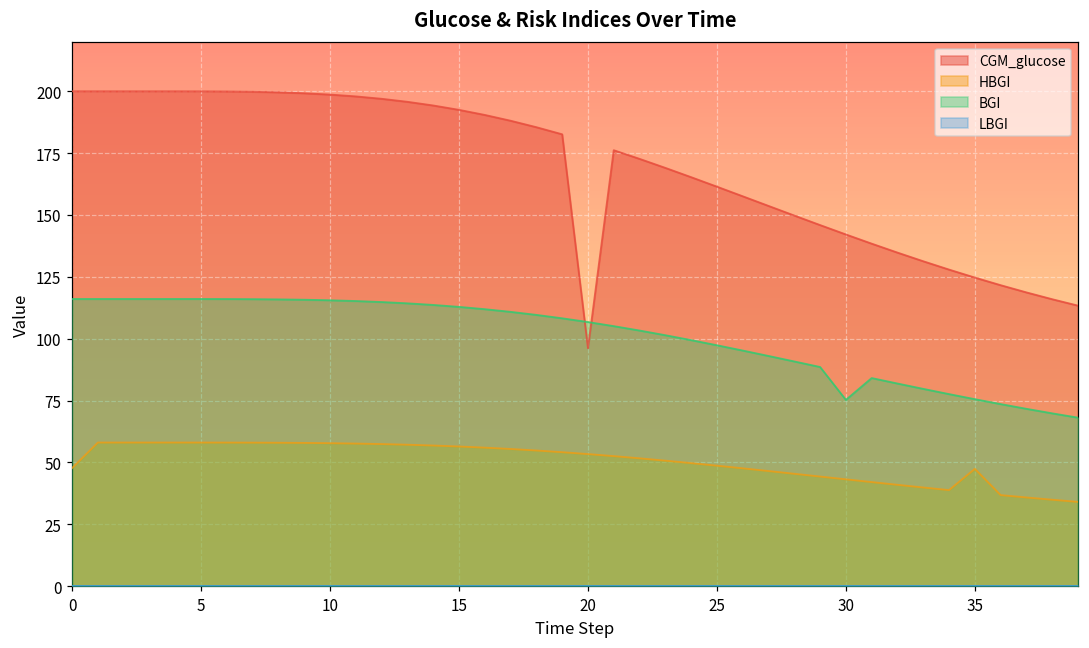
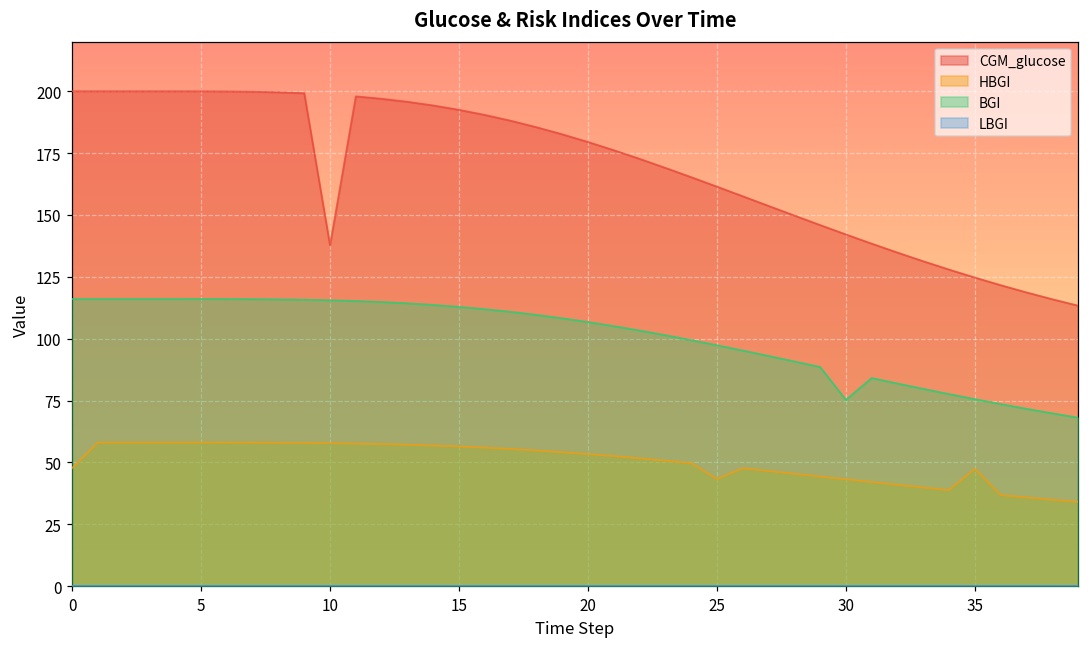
CGM_glucose, 10: 199 -> 138
CGM_glucose, 20: 96 -> 180
HBGI, 25: 49 -> 43
